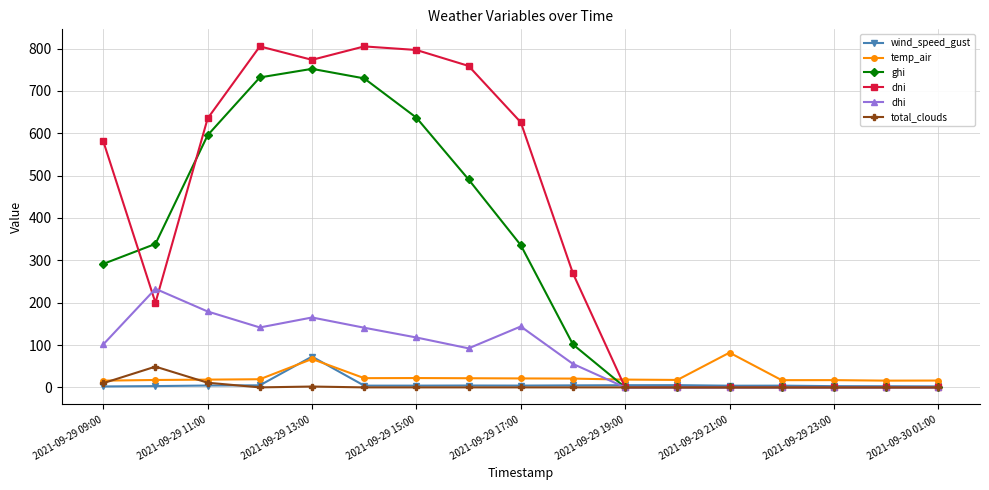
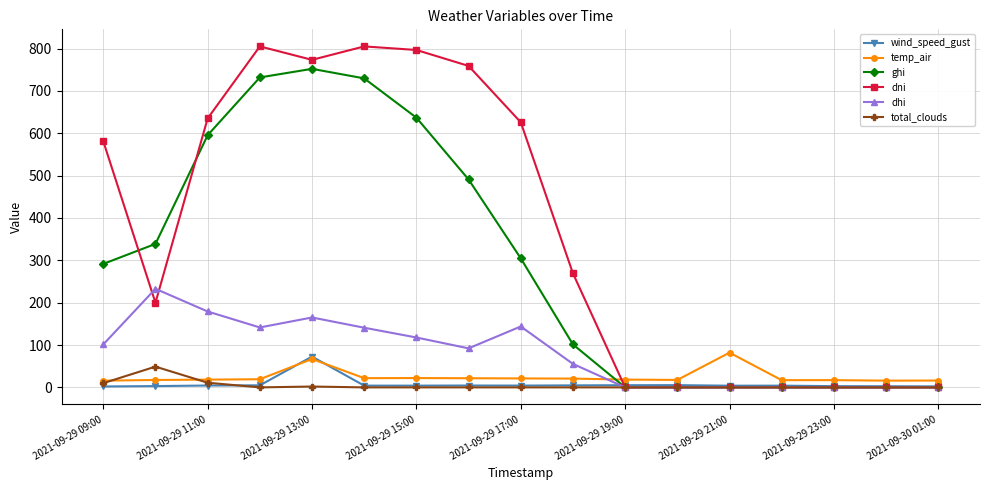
ghi, 2021-09-29 17:00: 340 -> 300
